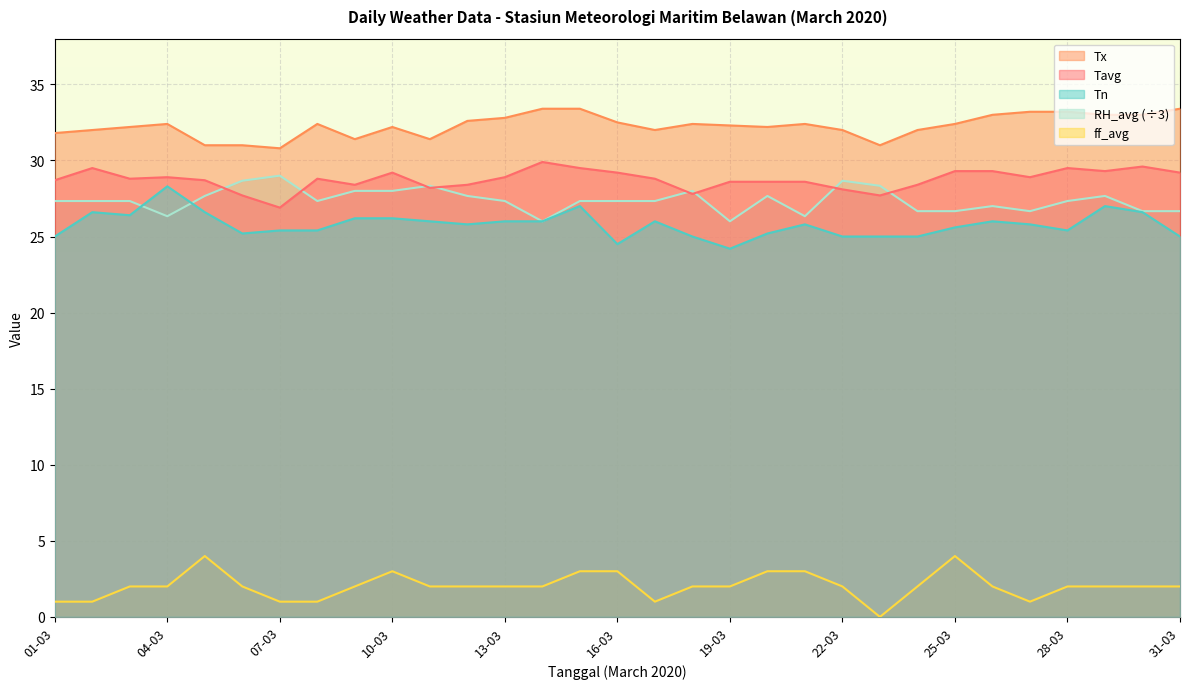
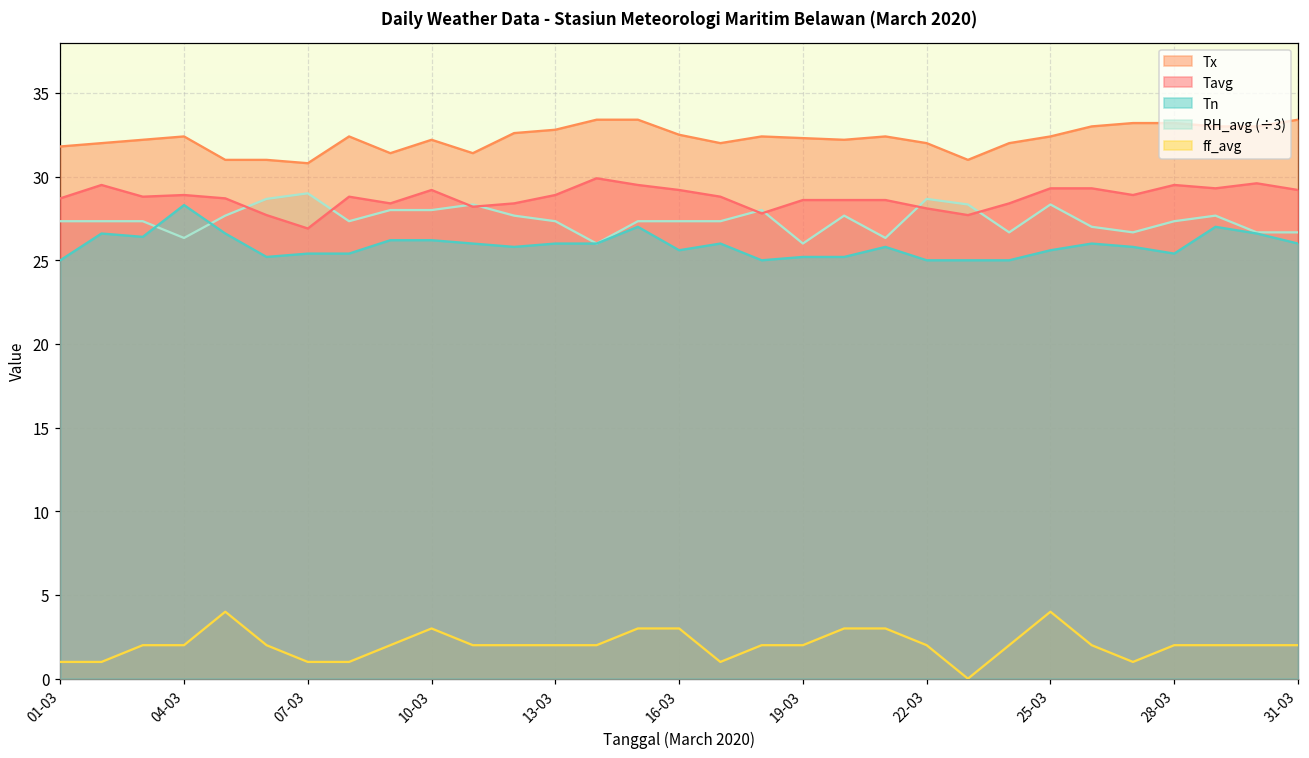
Tn, 16-03: 24.5 -> 25.6
Tn, 19-03: 24.2 -> 25.2
RH_avg (÷3), 25-03: 26.7 -> 28.3
Tn, 31-03: 25 -> 26
